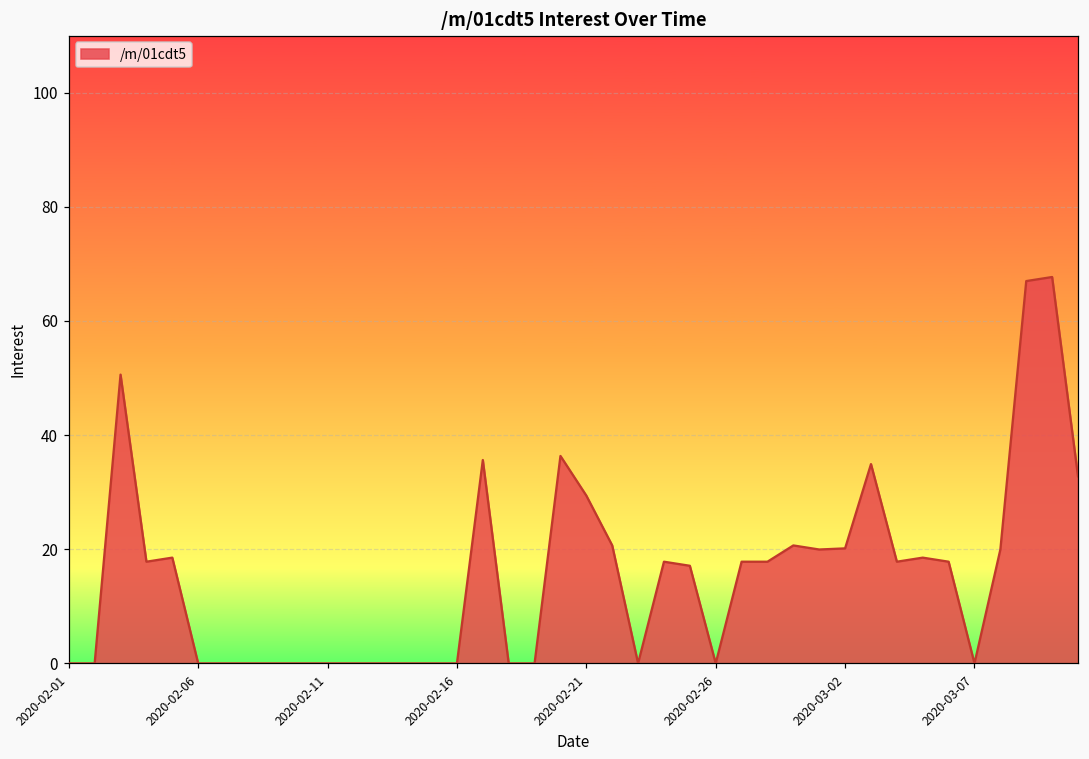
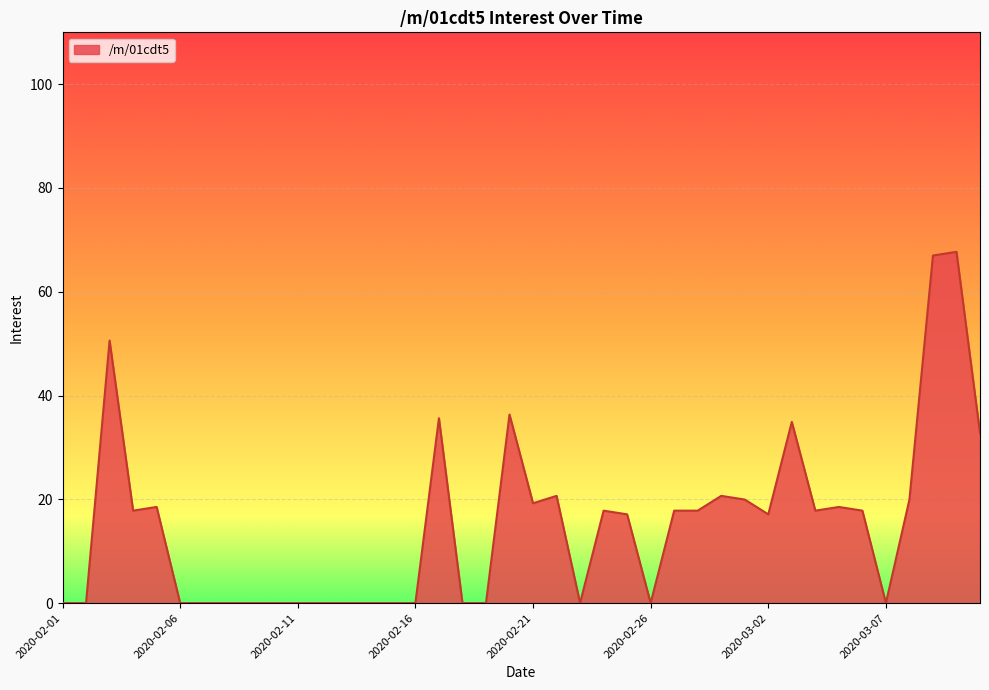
2020-02-21: 29 -> 19
2020-03-02: 20 -> 17
